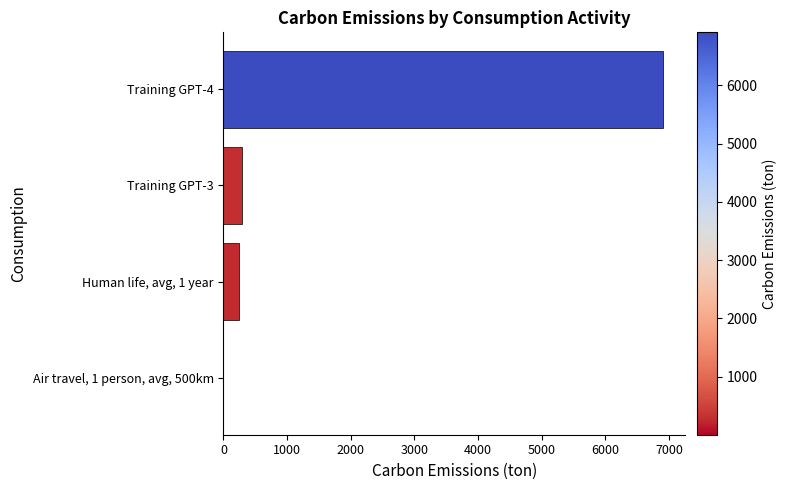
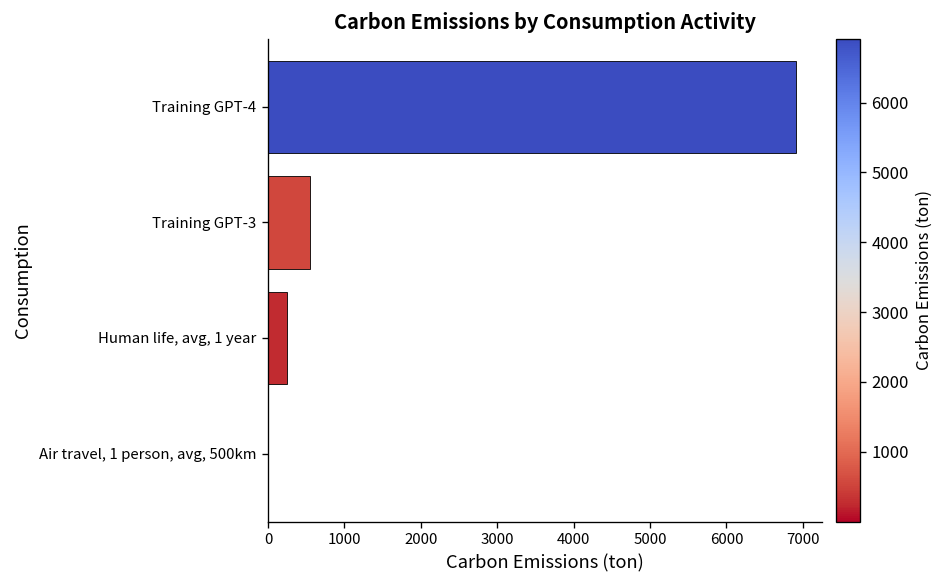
Training GPT-3: 300 -> 600
